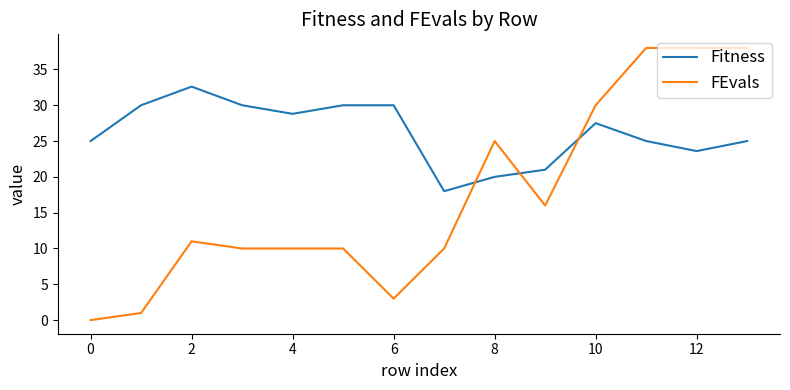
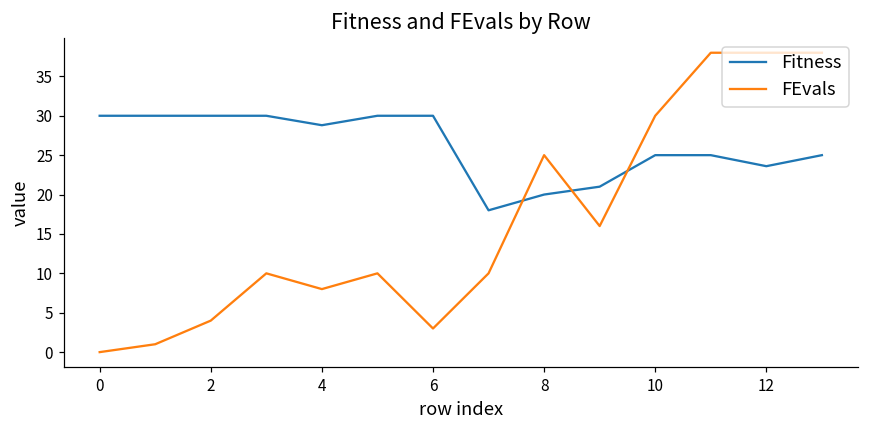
Fitness, 0: 25 -> 30
Fitness, 2: 33 -> 30
FEvals, 2: 11 -> 4
FEvals, 4: 10 -> 8
Fitness, 10: 28 -> 25
